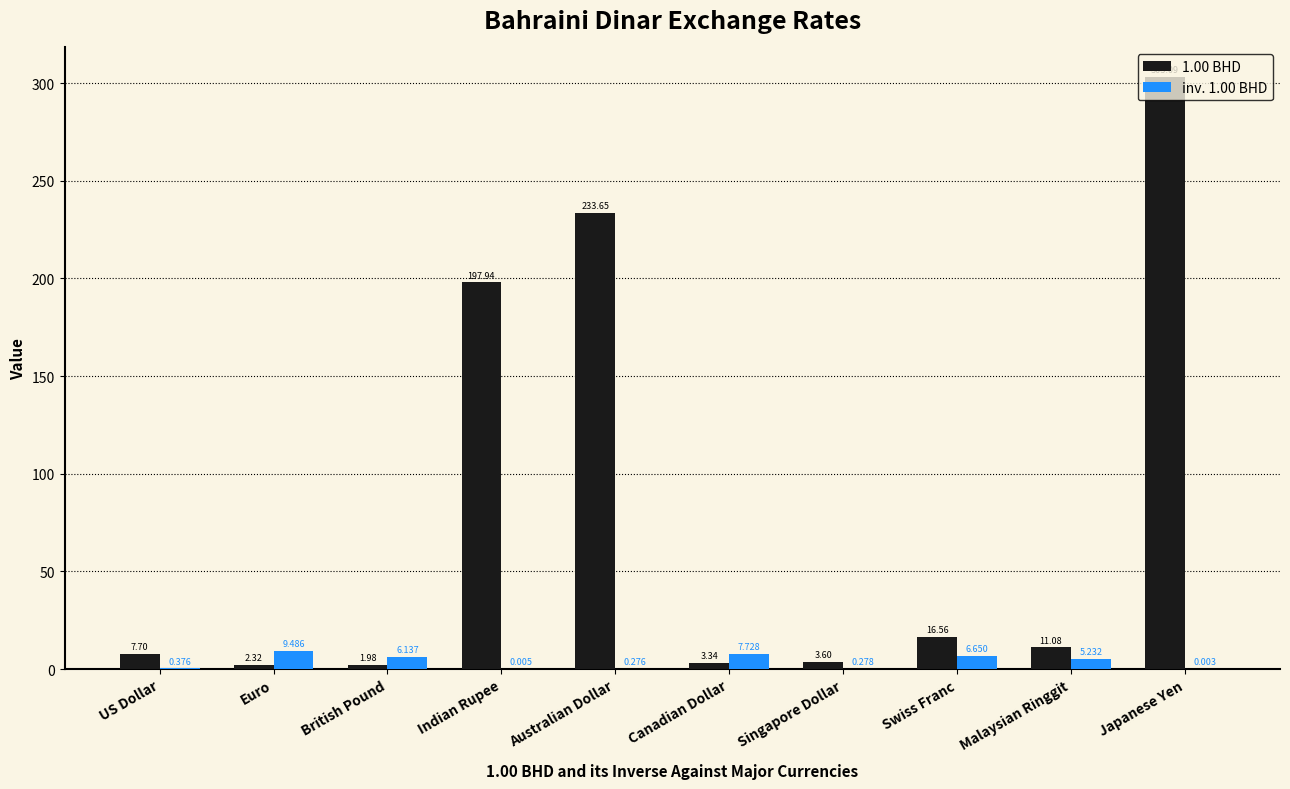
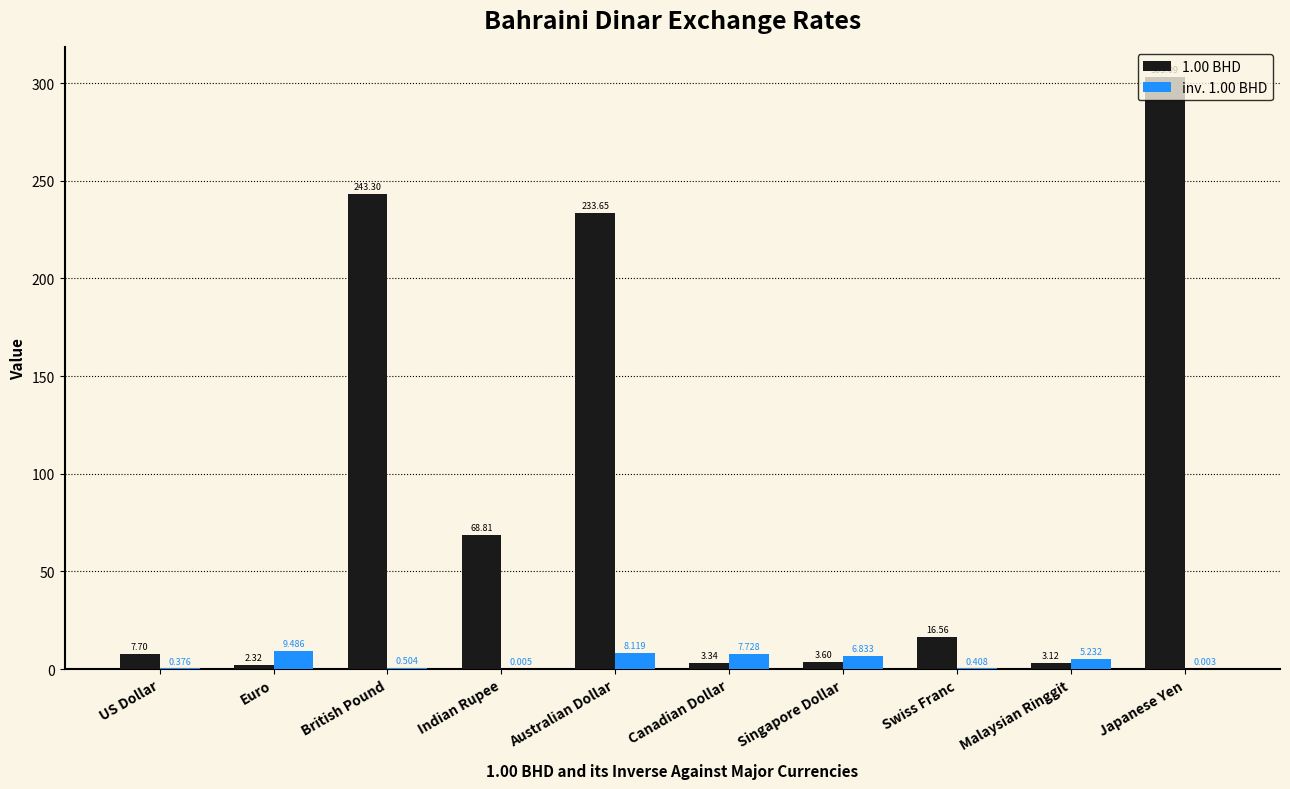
1.00 BHD, British Pound: 1.98 -> 243.30
inv. 1.00 BHD, British Pound: 6.137 -> 0.504
1.00 BHD, Indian Rupee: 197.94 -> 68.81
inv. 1.00 BHD, Australian Dollar: 0.276 -> 8.119
inv. 1.00 BHD, Singapore Dollar: 0.278 -> 6.833
inv. 1.00 BHD, Swiss Franc: 6.650 -> 0.408
1.00 BHD, Malaysian Ringgit: 11.08 -> 3.12
